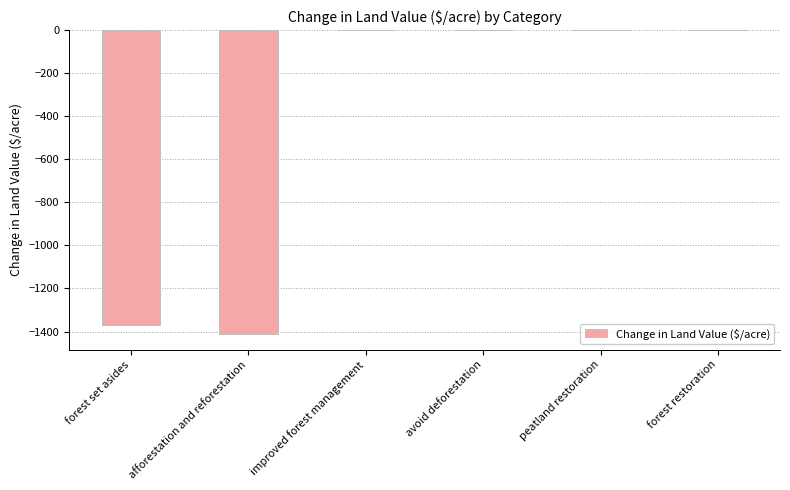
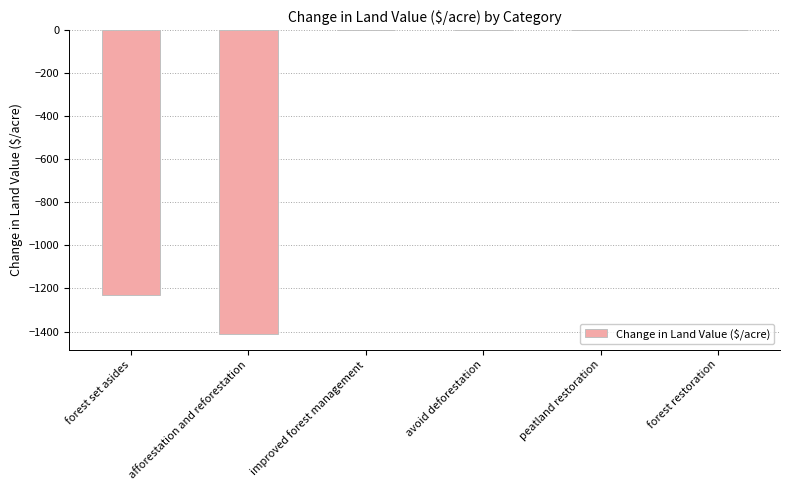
forest set asides: -1370 -> -1230
